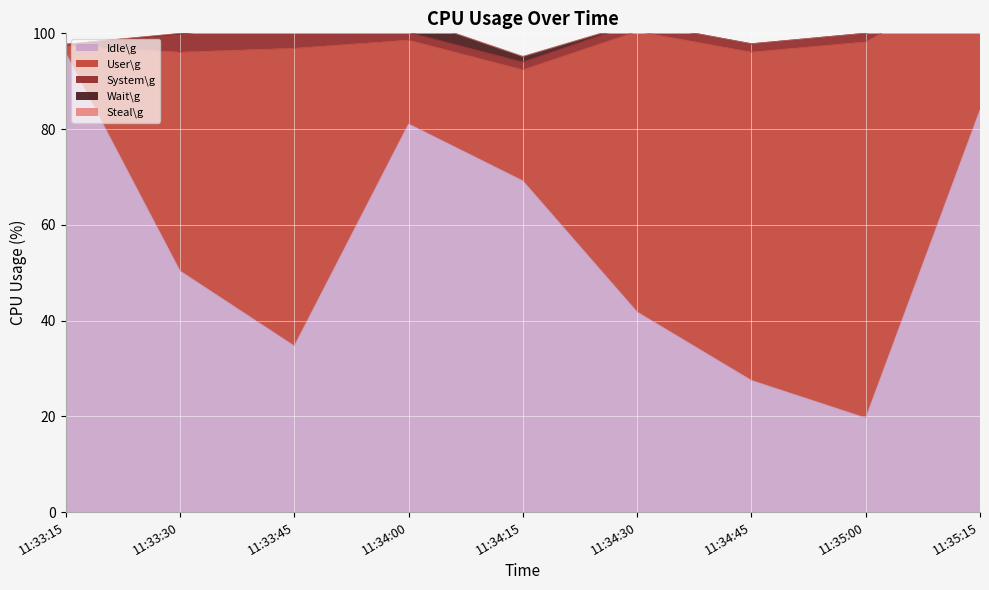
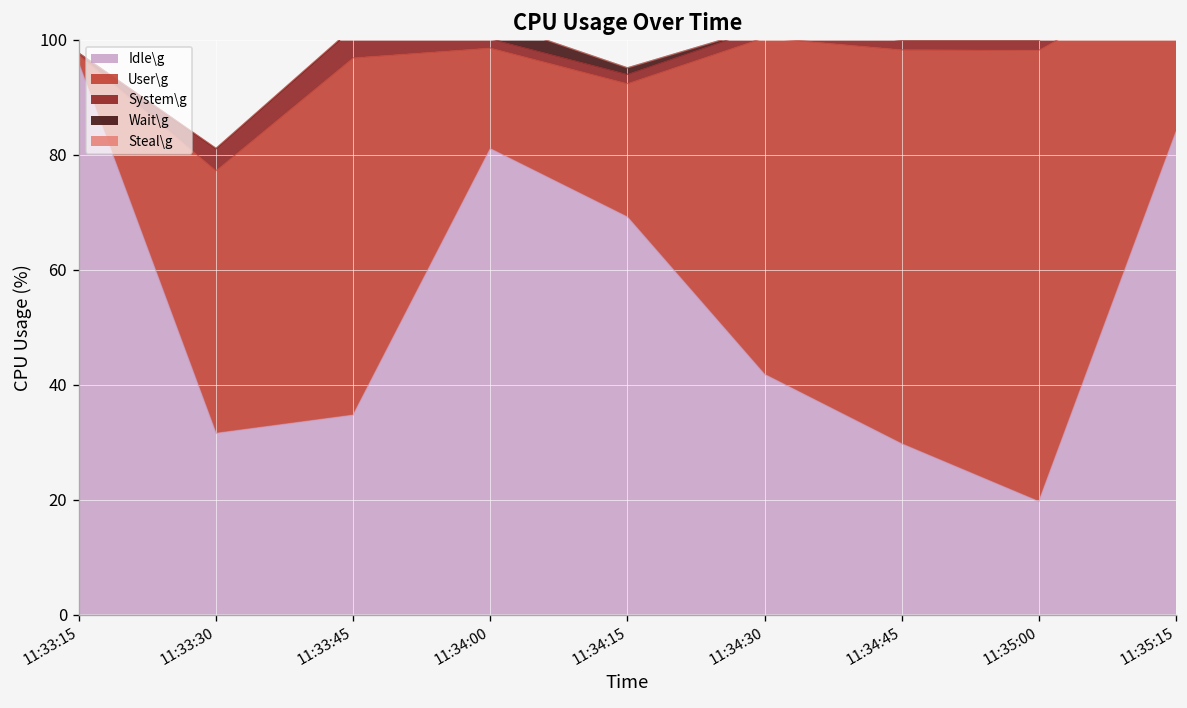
Idle\g, 11:33:30: 50 -> 32
Idle\g, 11:34:45: 28 -> 30
